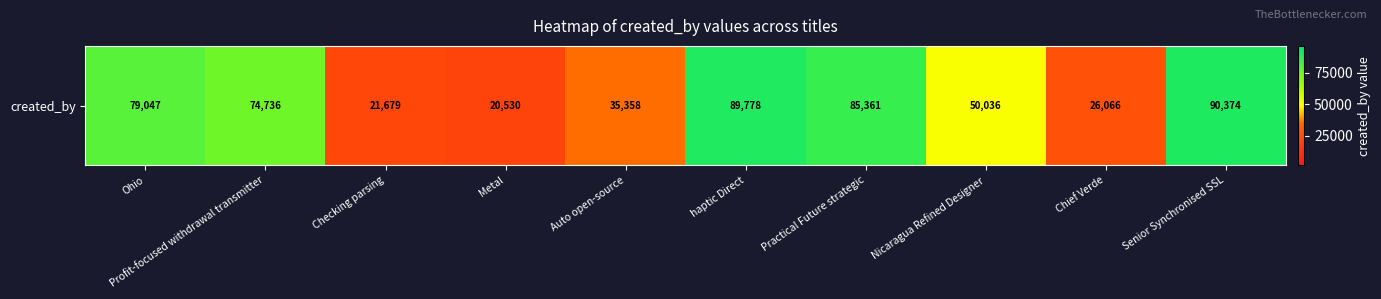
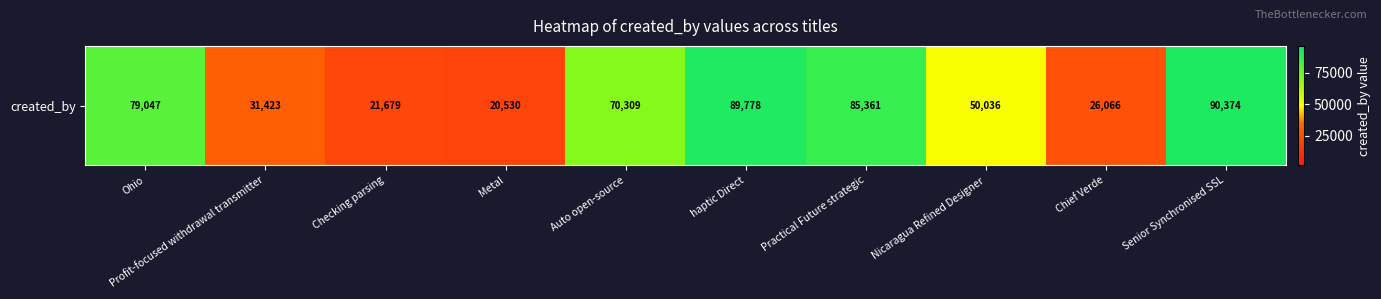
created_by, Profit-focused withdrawal transmitter: 74,736 -> 31,423
created_by, Auto open-source: 35,358 -> 70,309
